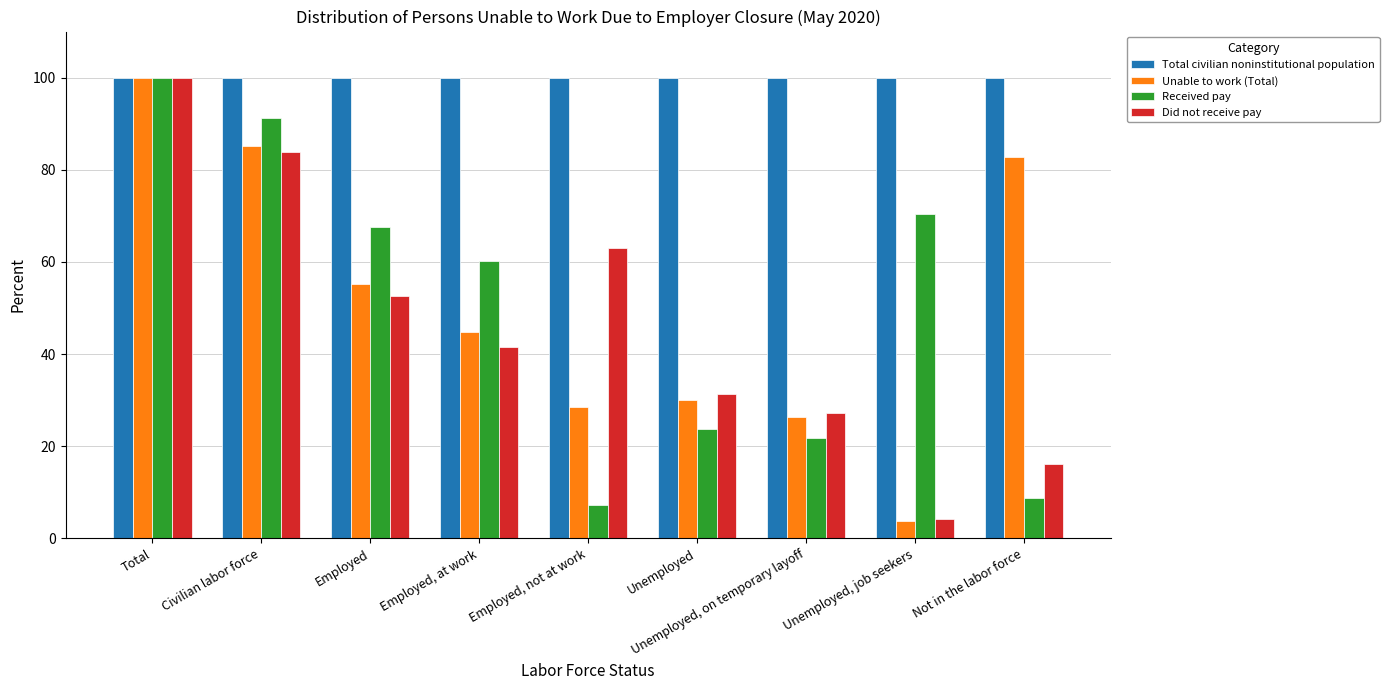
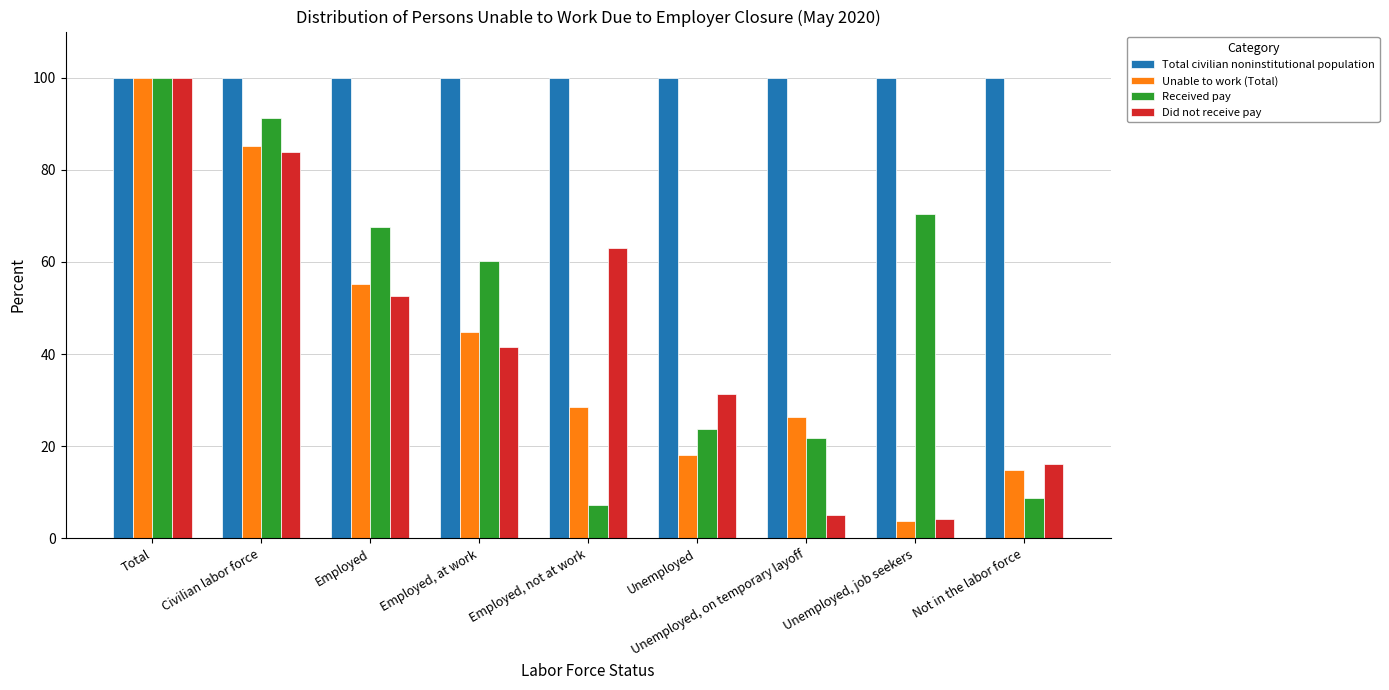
Unable to work (Total), Unemployed: 30 -> 18
Did not receive pay, Unemployed, on temporary layoff: 27 -> 5
Unable to work (Total), Not in the labor force: 83 -> 15
